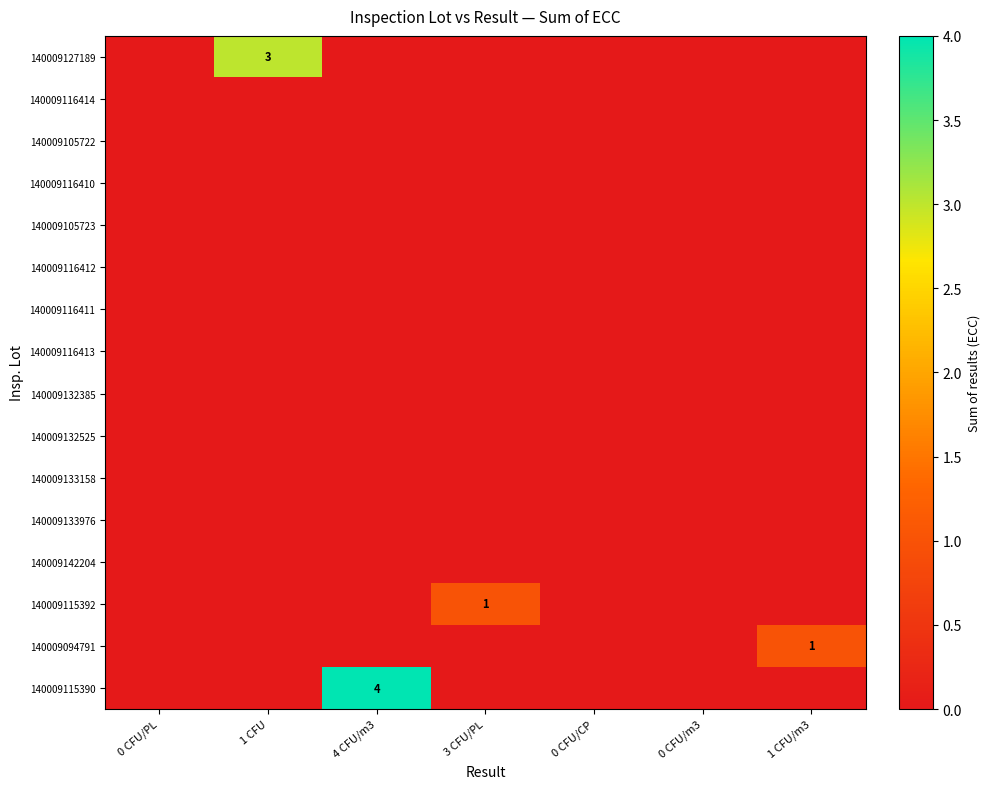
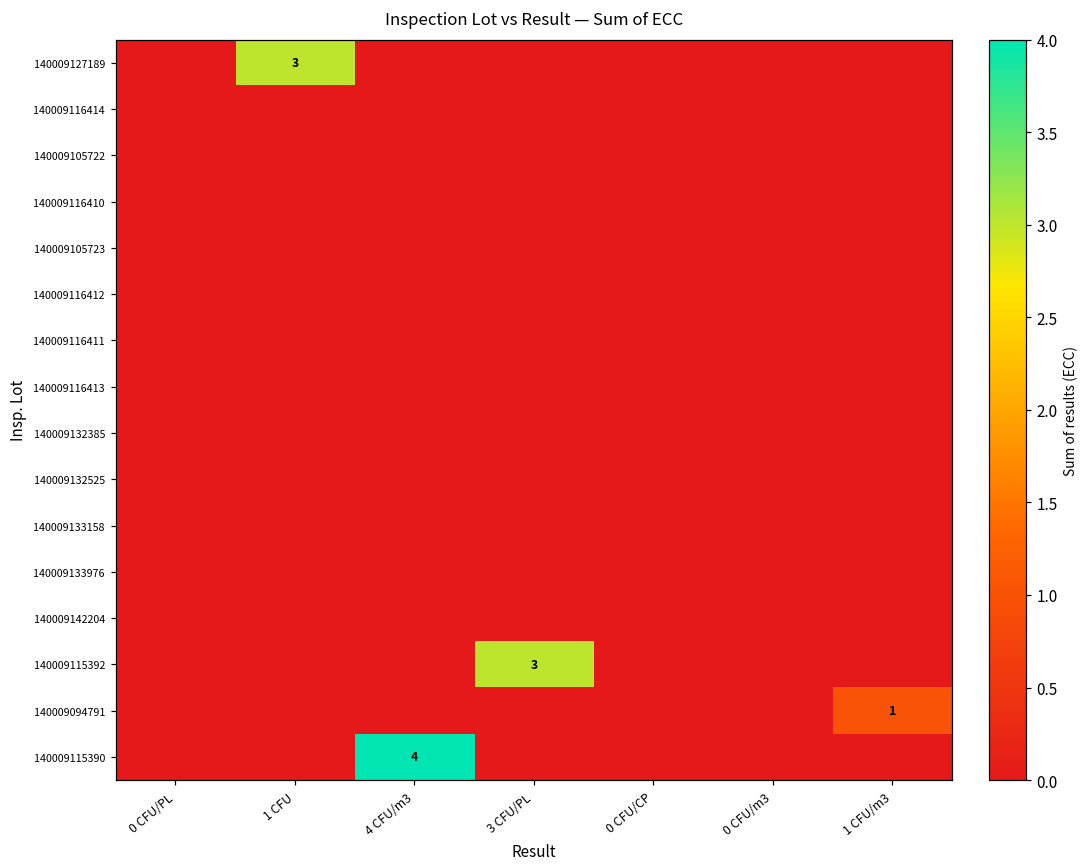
140009115392, 3 CFU/PL: 1 -> 3
